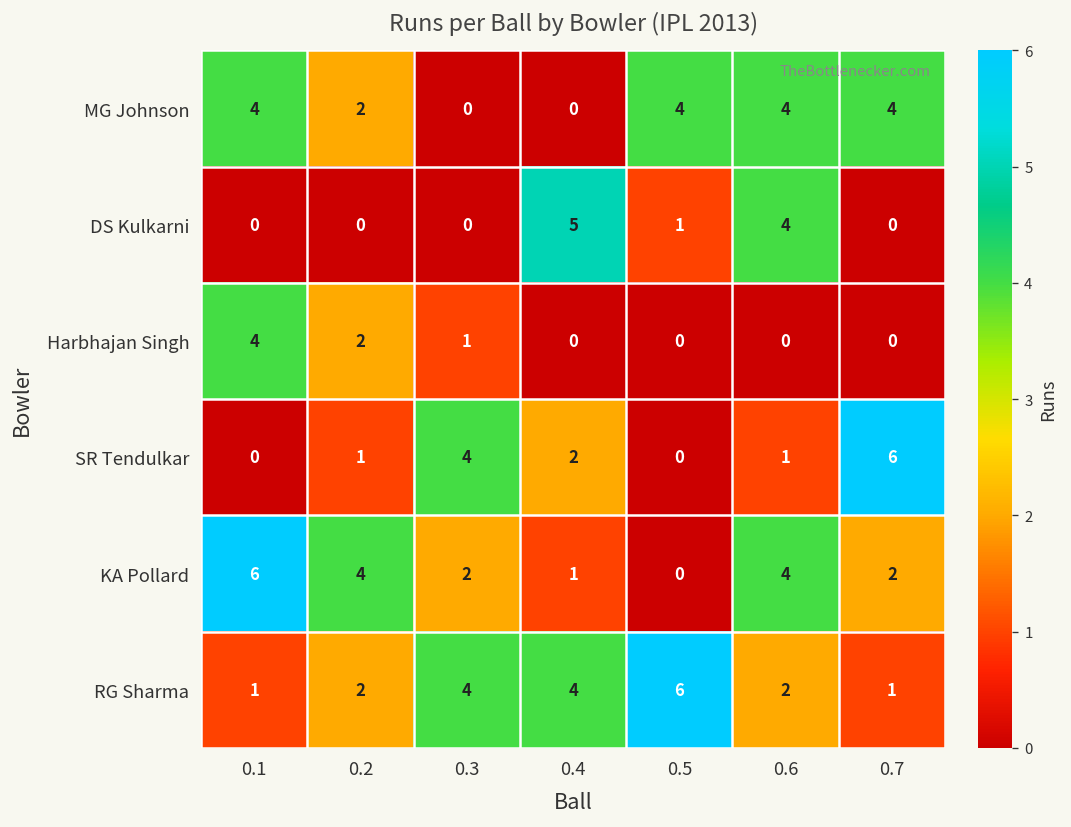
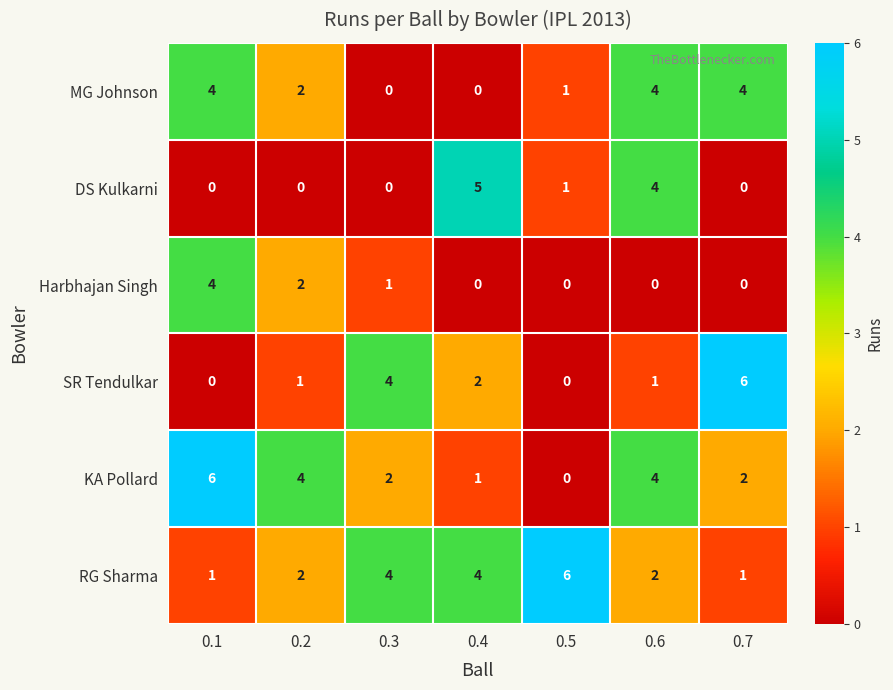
MG Johnson, 0.5: 4 -> 1
